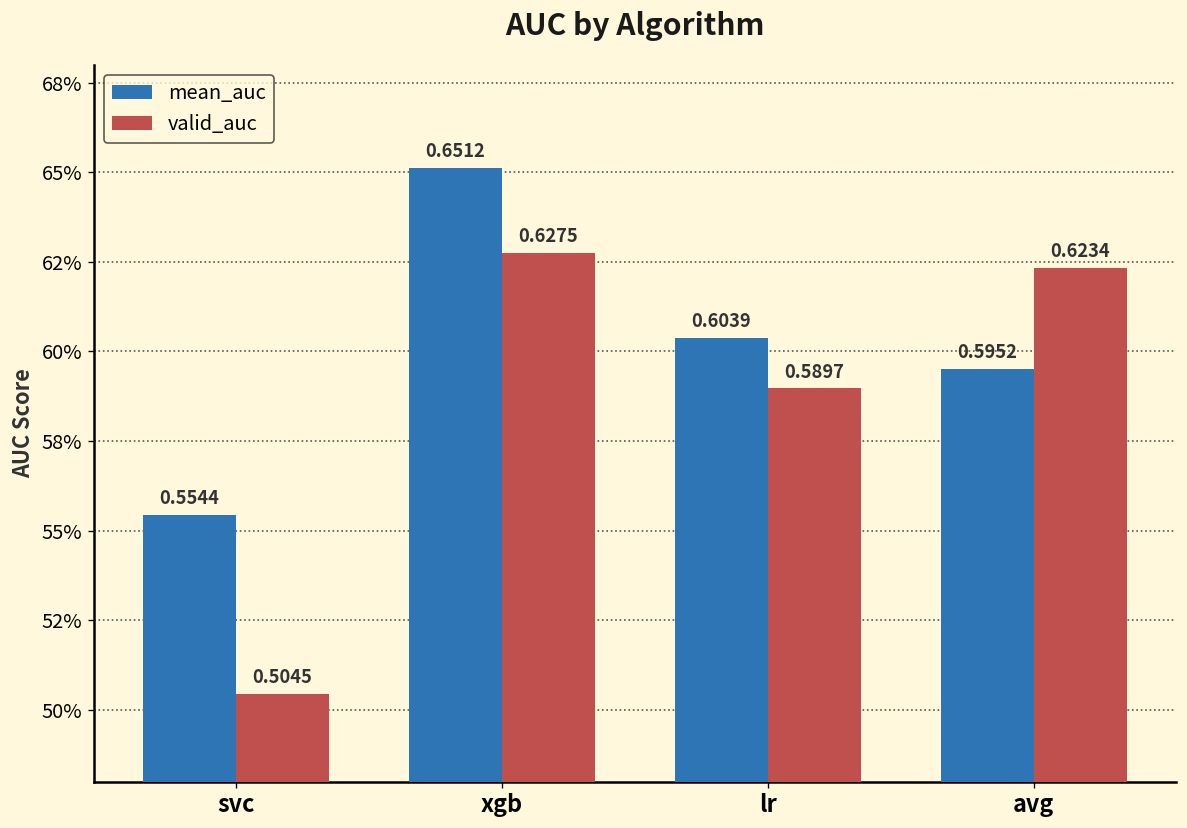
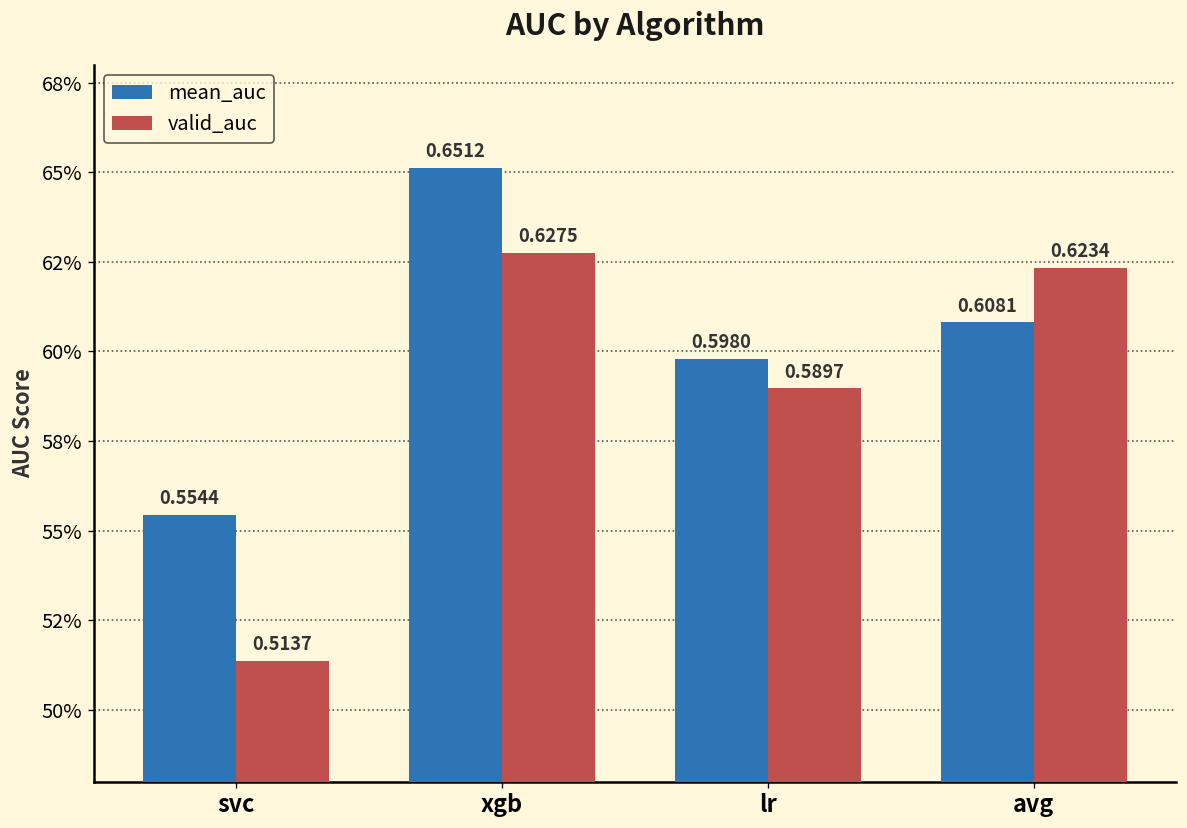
valid_auc, svc: 0.5045 -> 0.5137
mean_auc, lr: 0.6039 -> 0.5980
mean_auc, avg: 0.5952 -> 0.6081
